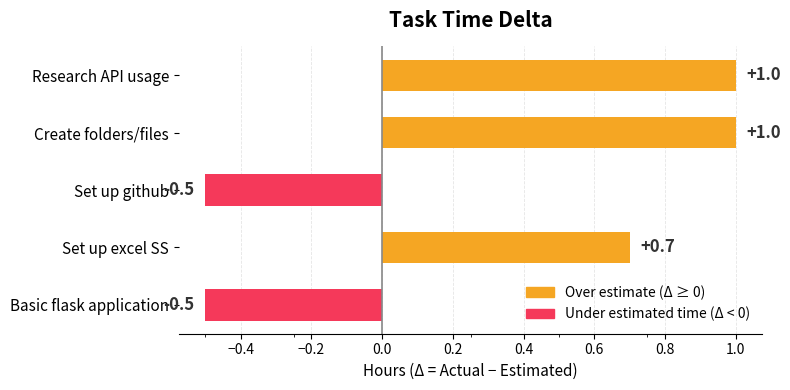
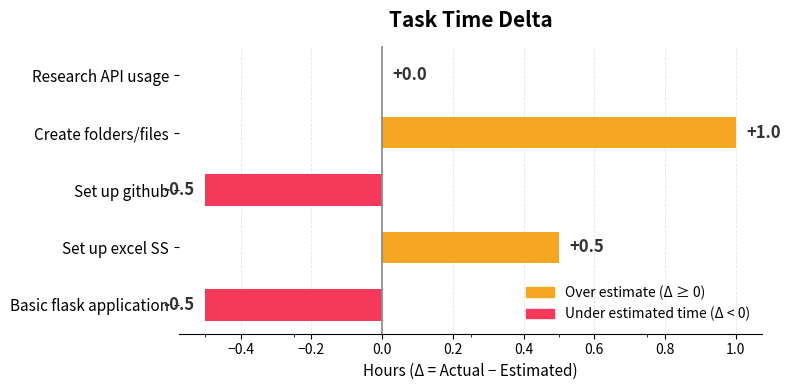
Research API usage: +1.0 -> +0.0
Set up excel SS: +0.7 -> +0.5
